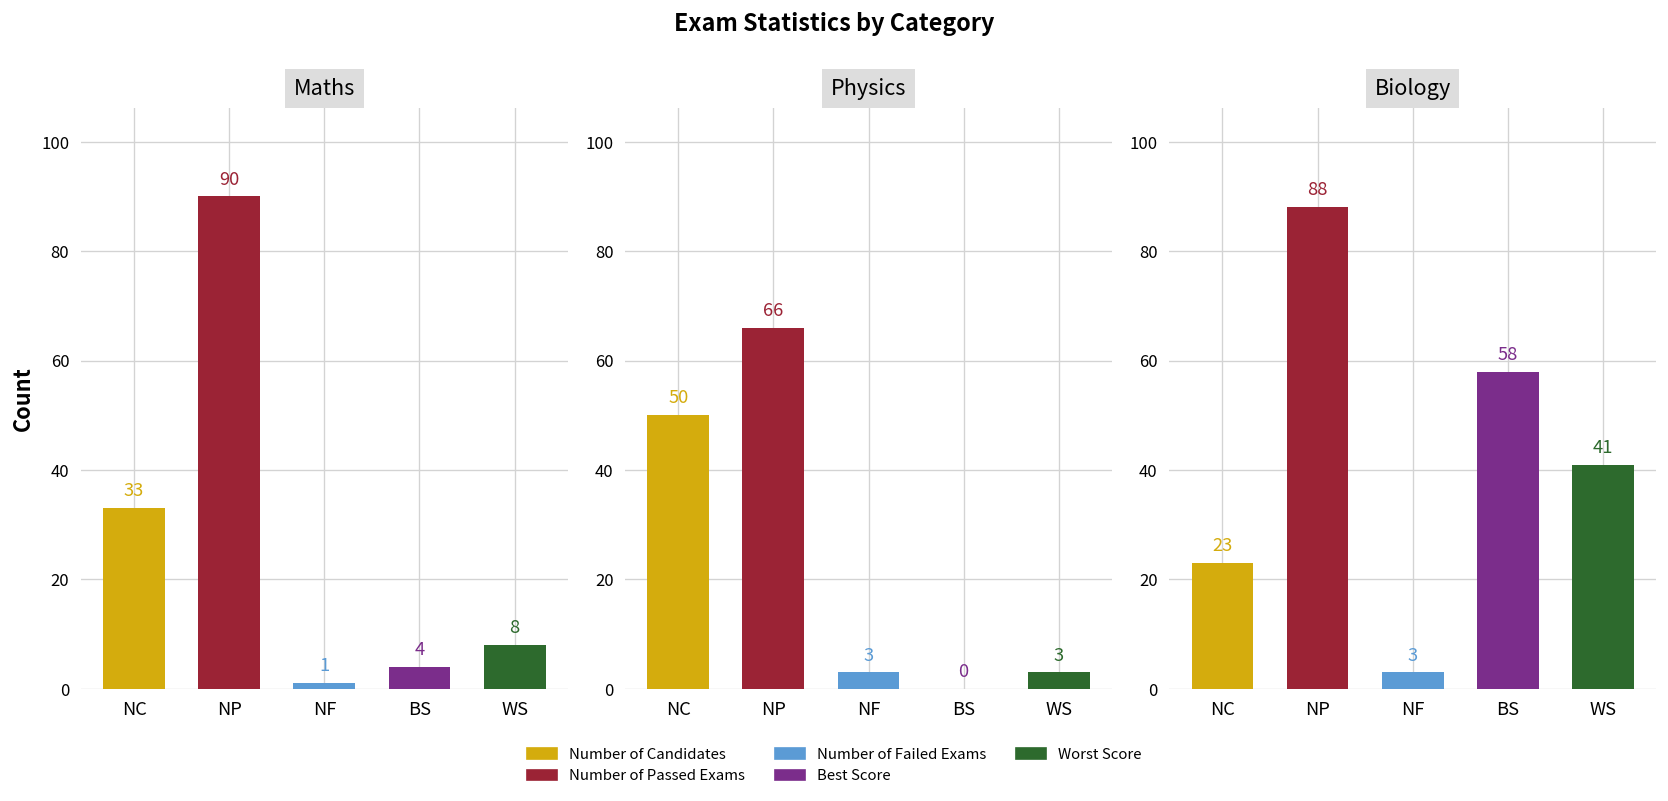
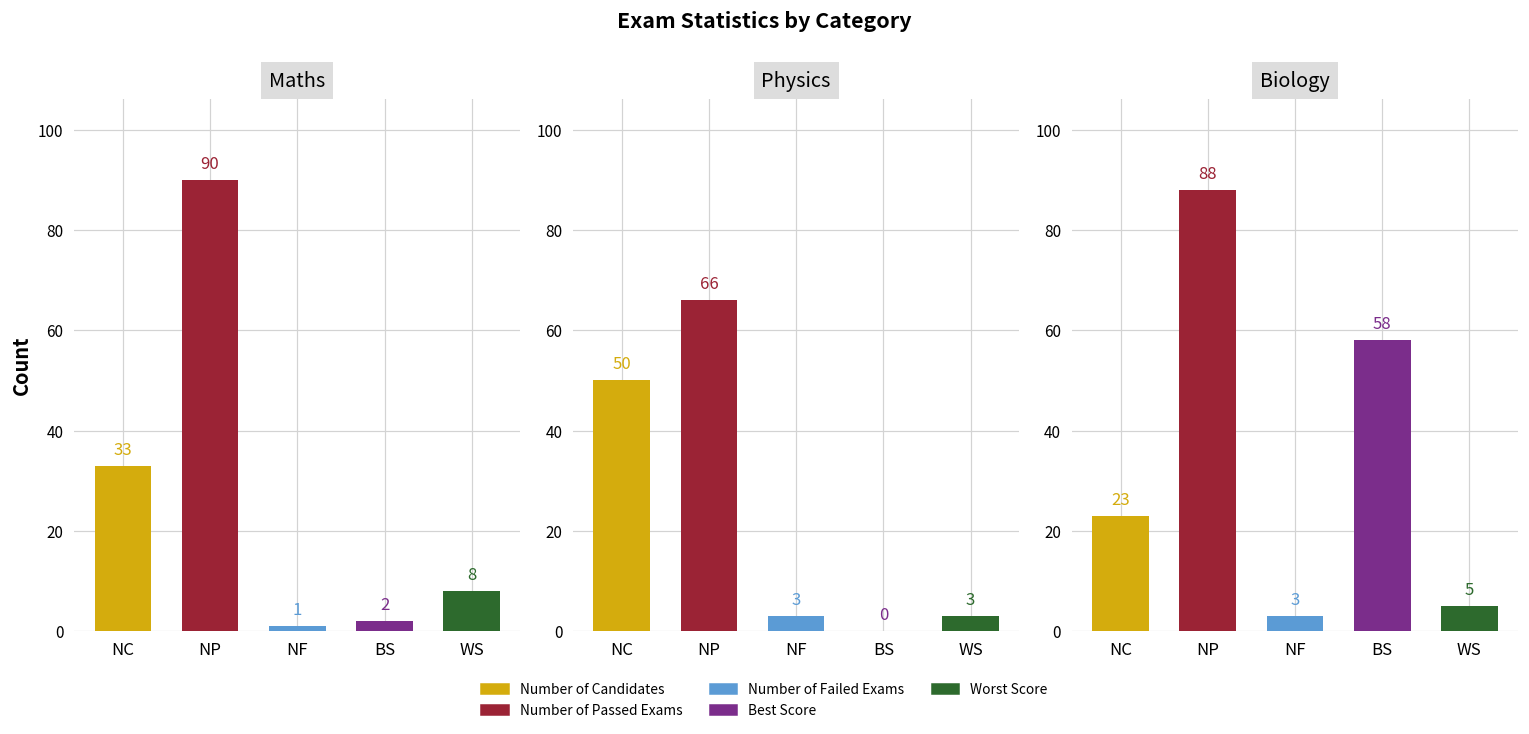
Maths, BS: 4 -> 2
Biology, WS: 41 -> 5
